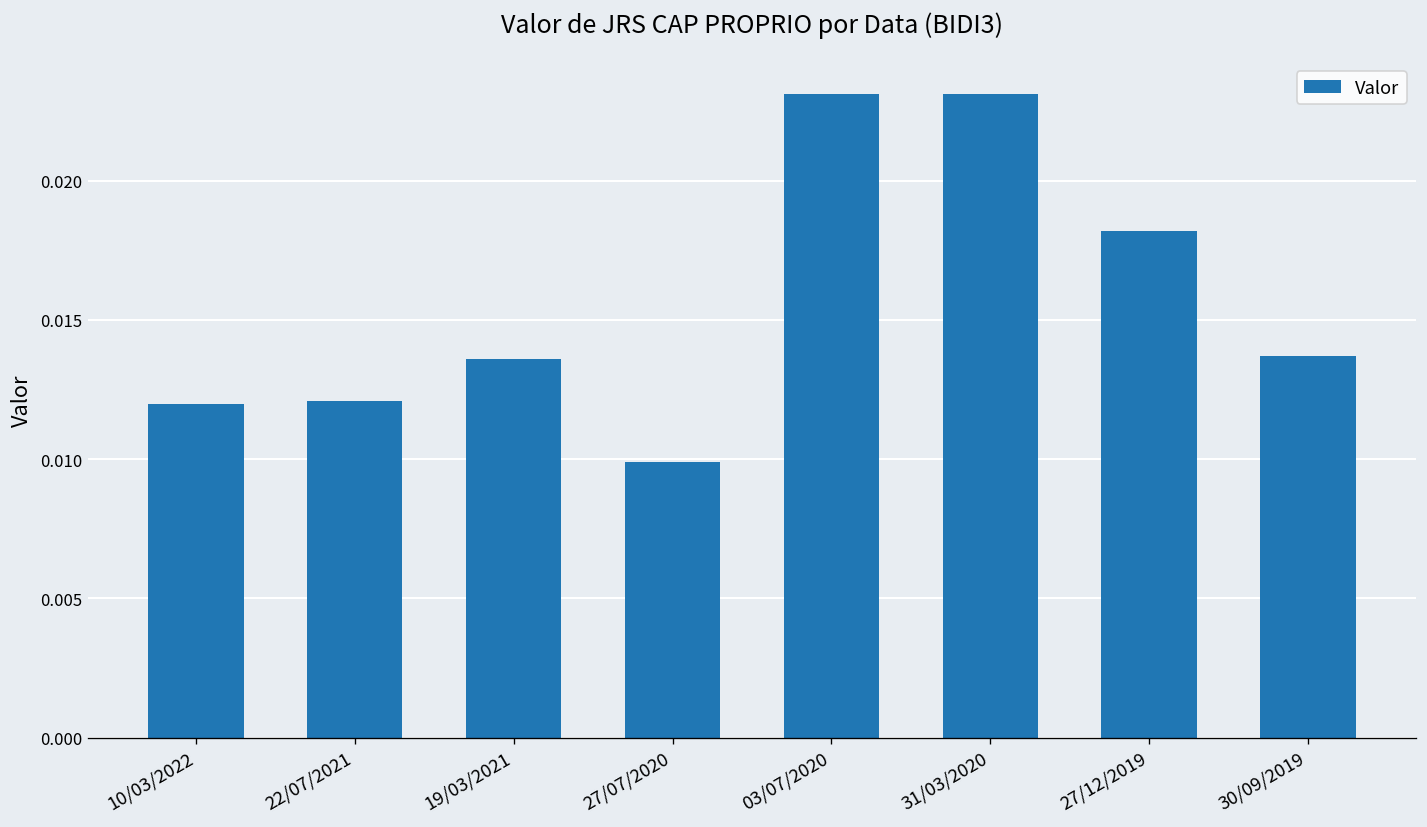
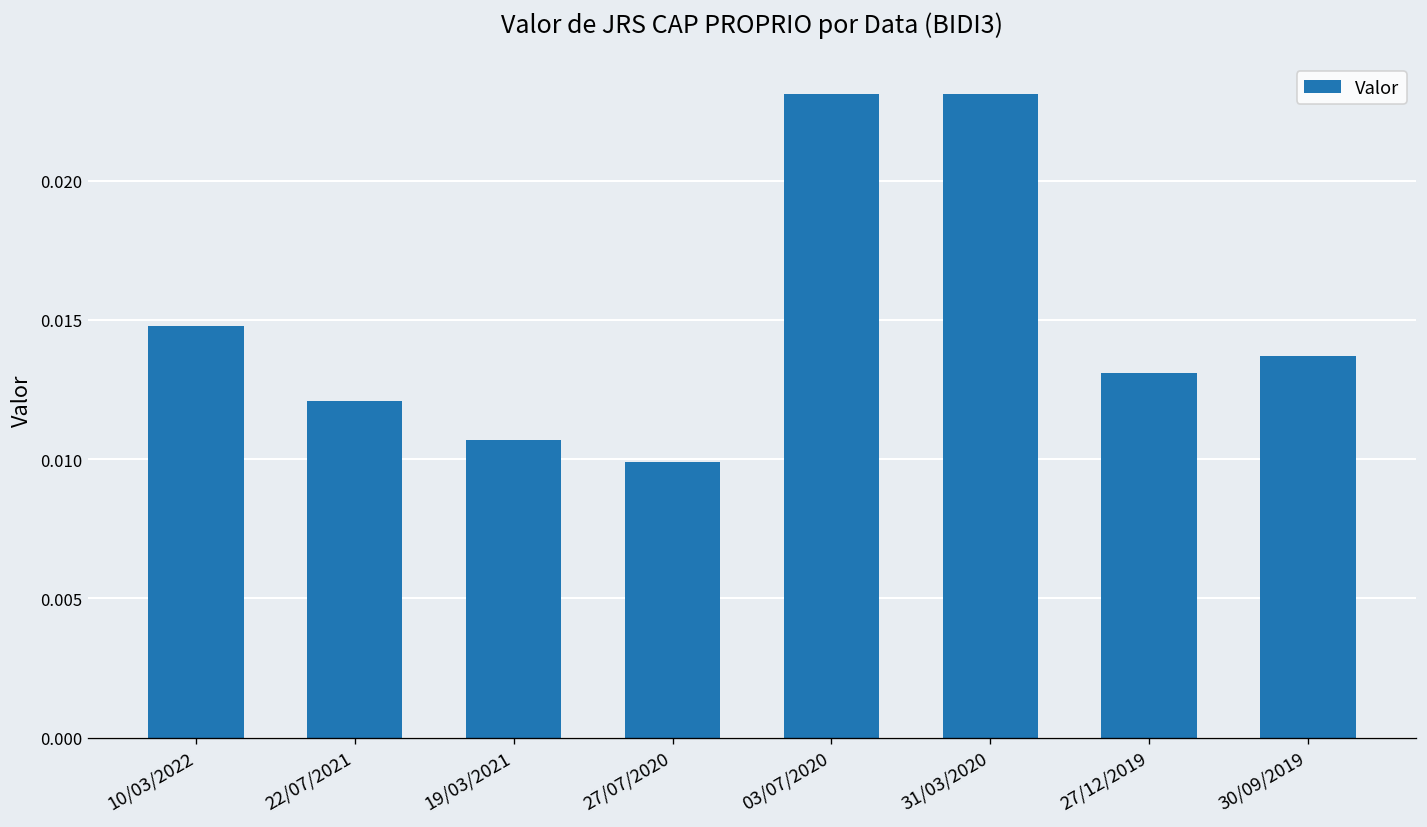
10/03/2022: 0.0120 -> 0.0148
19/03/2021: 0.0136 -> 0.0107
27/12/2019: 0.0182 -> 0.0131
